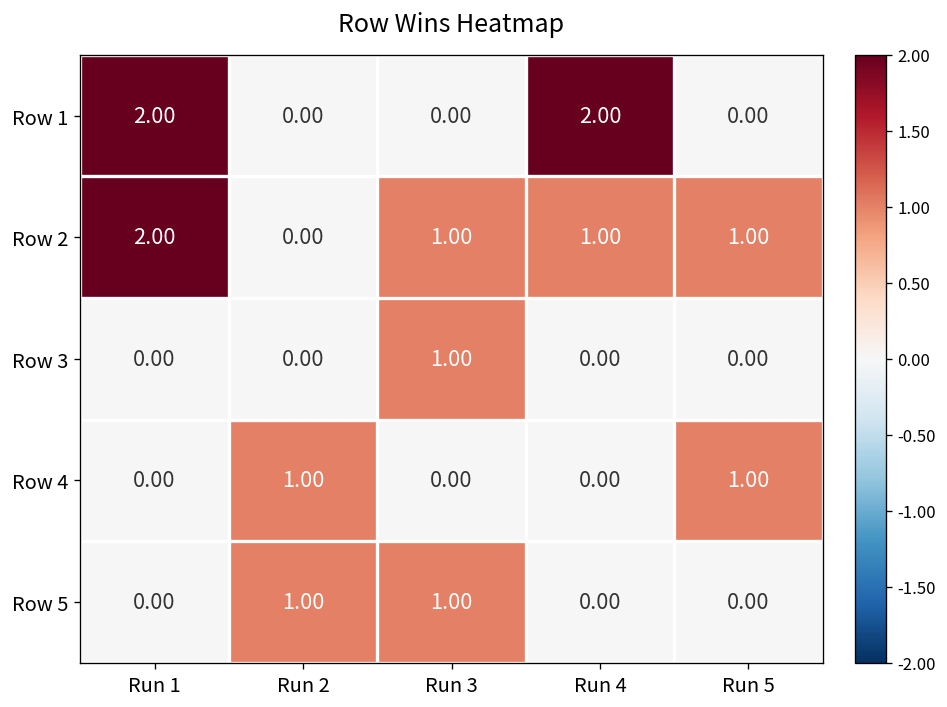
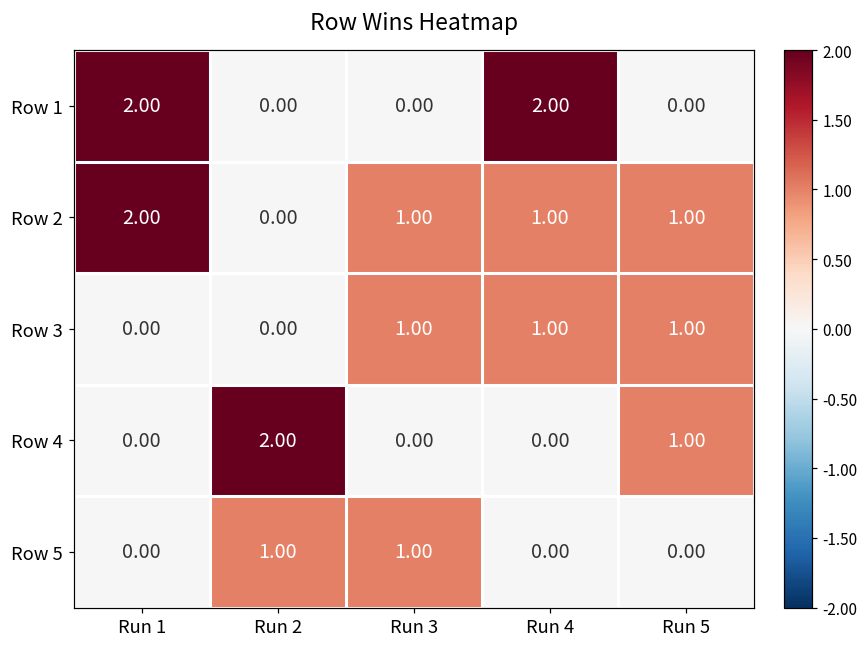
Row 3, Run 4: 0.00 -> 1.00
Row 3, Run 5: 0.00 -> 1.00
Row 4, Run 2: 1.00 -> 2.00
